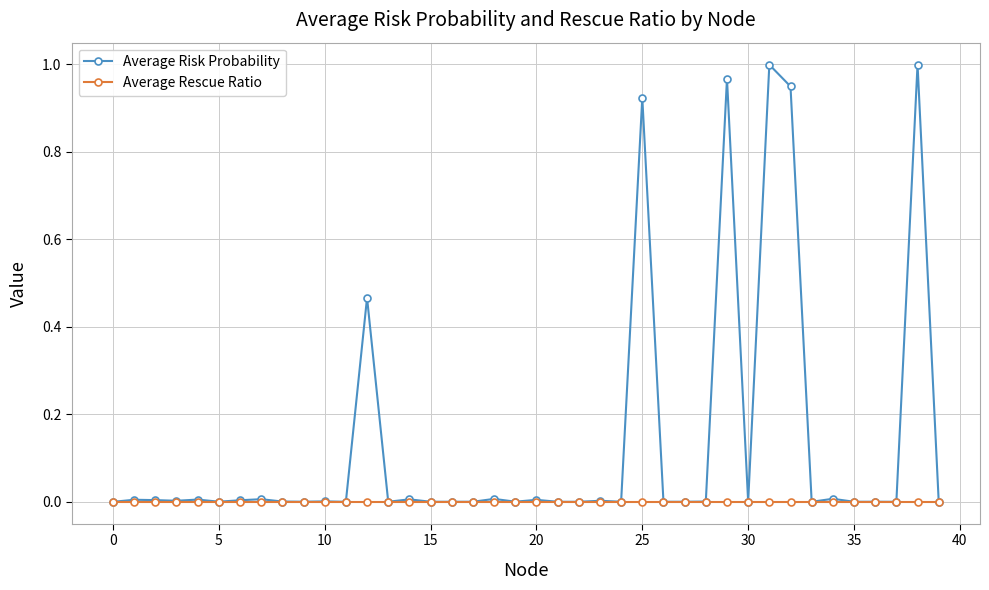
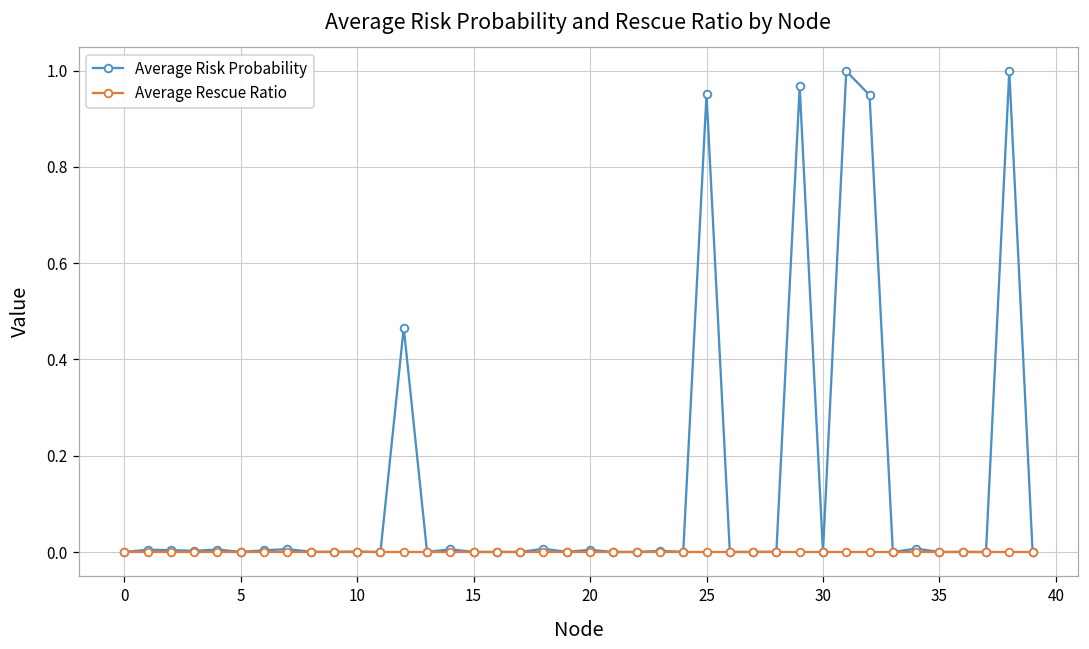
Average Risk Probability, 25: 0.92 -> 0.95
